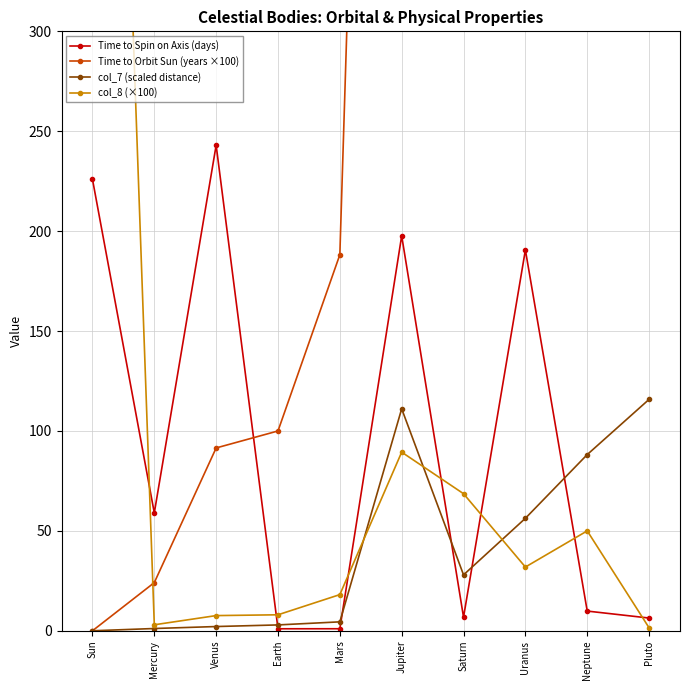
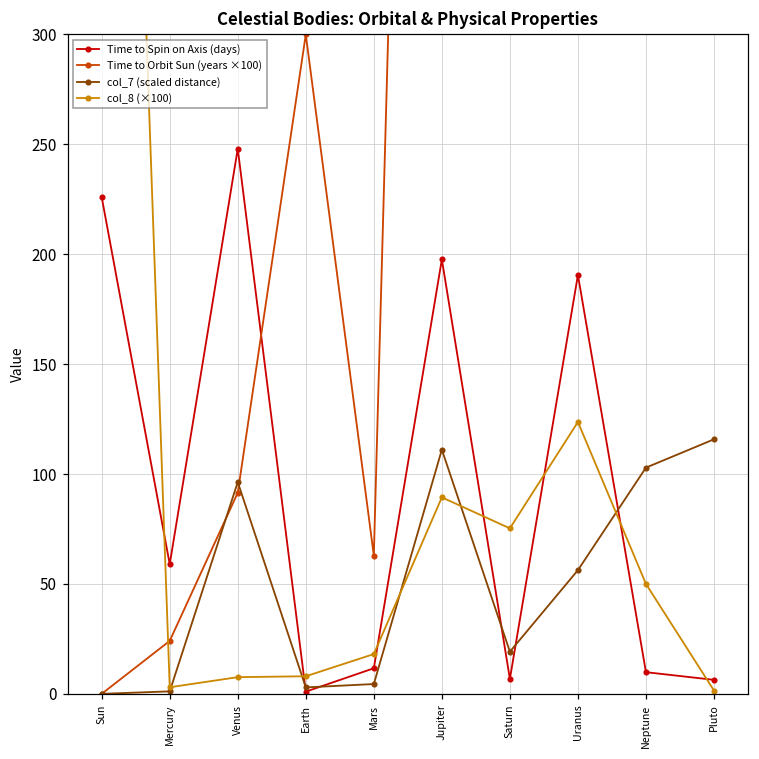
Time to Spin on Axis (days), Venus: 243 -> 248
col_7 (scaled distance), Venus: 2 -> 96
Time to Orbit Sun (years ×100), Earth: 100 -> 300
Time to Spin on Axis (days), Mars: 1 -> 12
Time to Orbit Sun (years ×100), Mars: 188 -> 63
col_7 (scaled distance), Saturn: 28 -> 19
col_8 (×100), Saturn: 69 -> 75
col_8 (×100), Uranus: 32 -> 124
col_7 (scaled distance), Neptune: 88 -> 103
